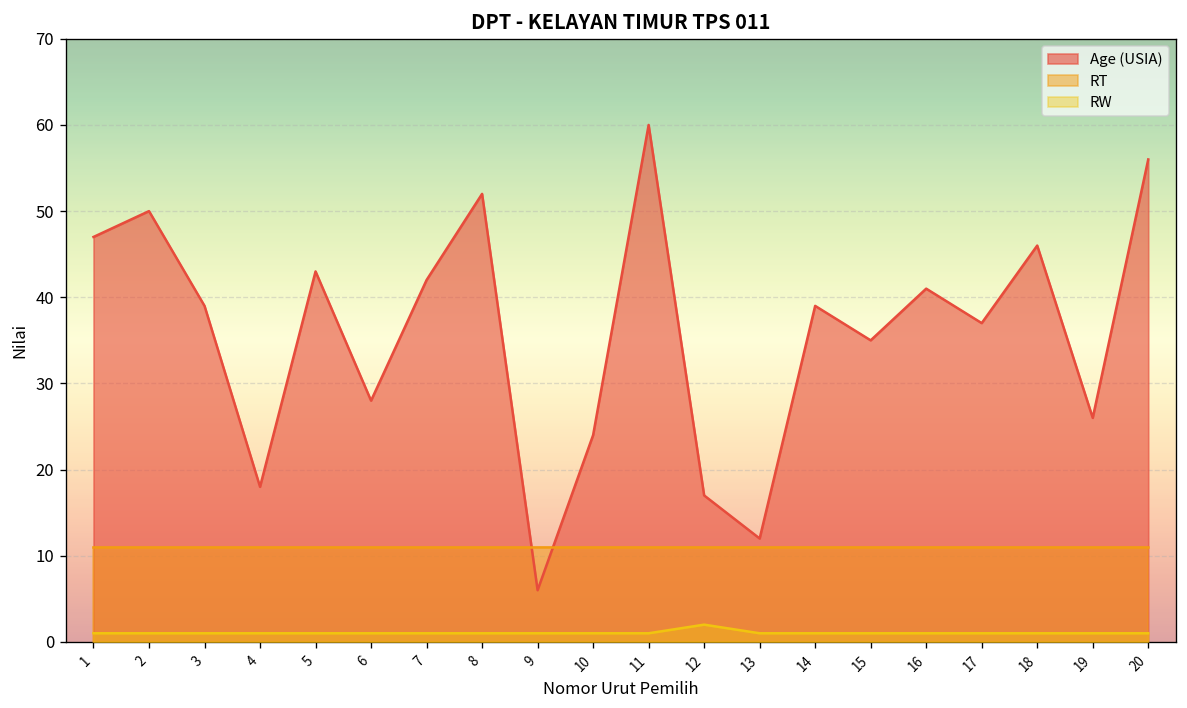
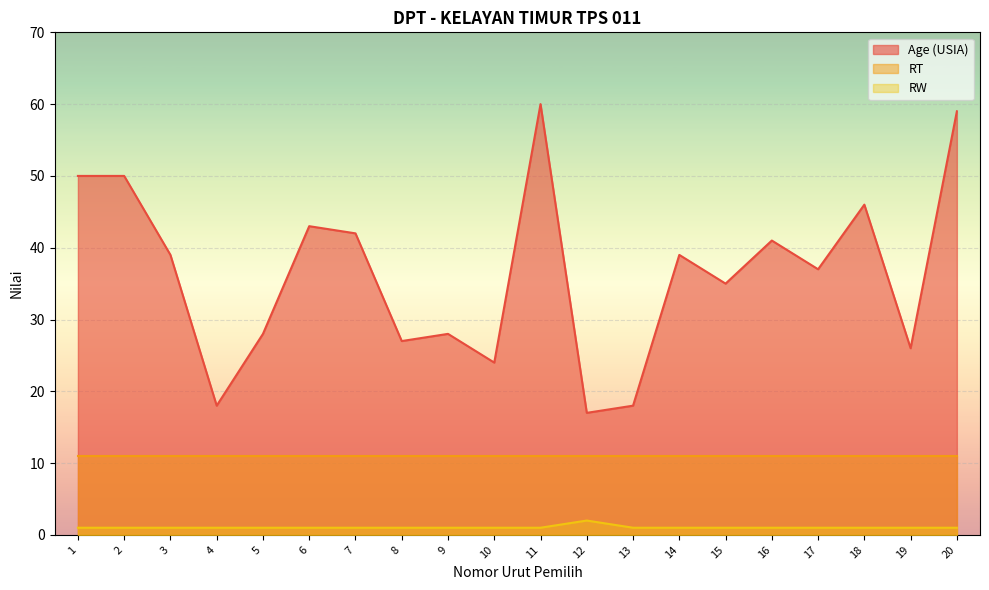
Age (USIA), 1: 47 -> 50
Age (USIA), 5: 43 -> 28
Age (USIA), 6: 28 -> 43
Age (USIA), 8: 52 -> 27
Age (USIA), 9: 6 -> 28
Age (USIA), 13: 12 -> 18
Age (USIA), 20: 56 -> 59
